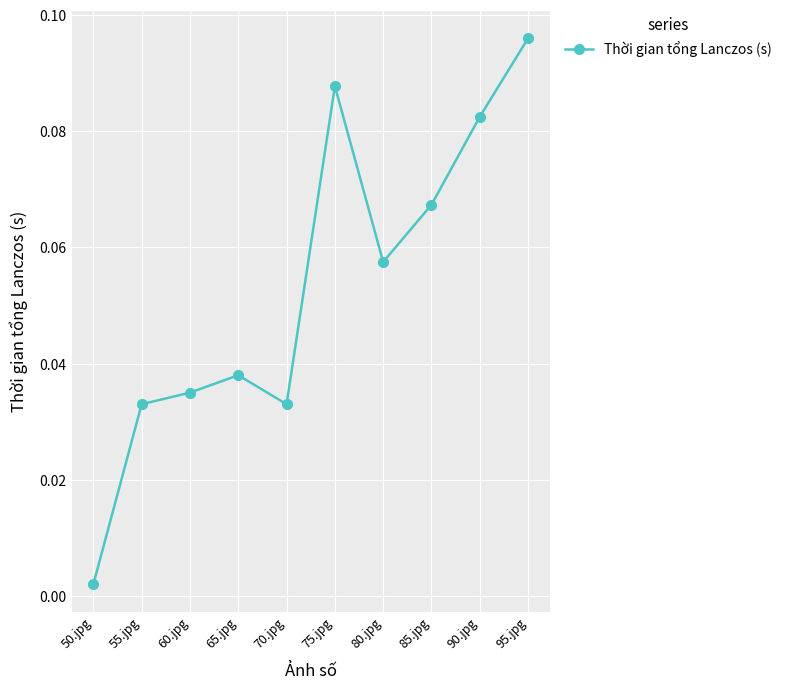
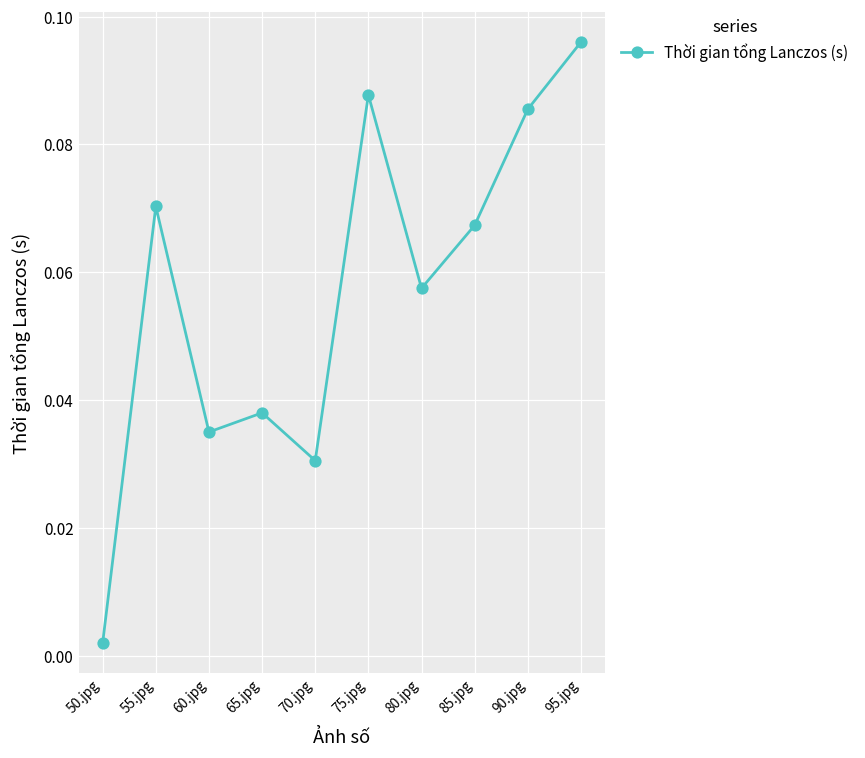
55.jpg: 0.033 -> 0.070
70.jpg: 0.033 -> 0.031
90.jpg: 0.082 -> 0.085
